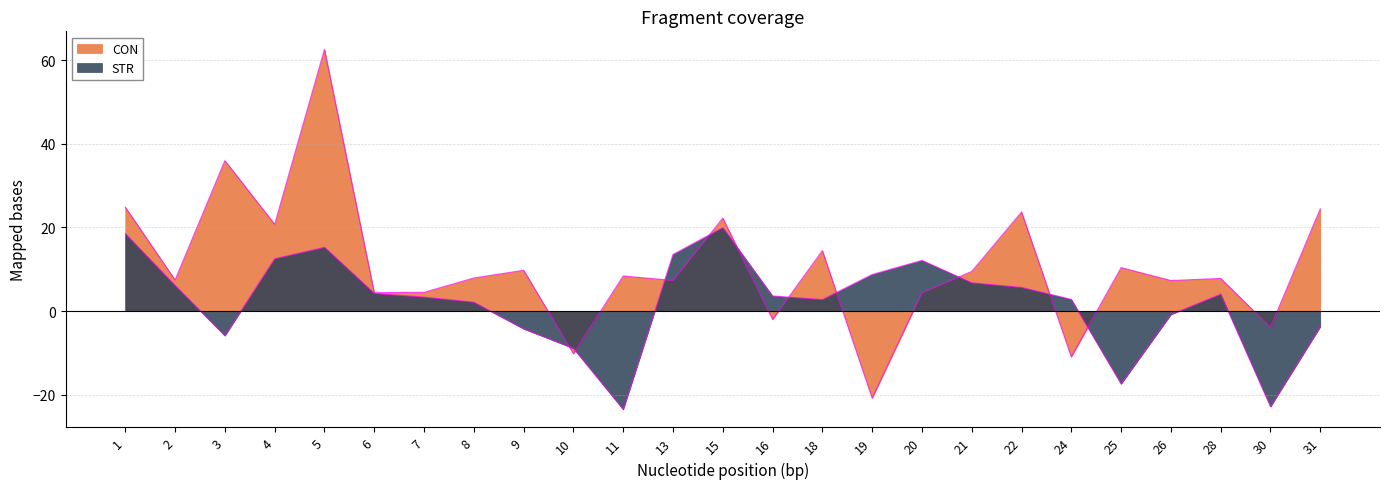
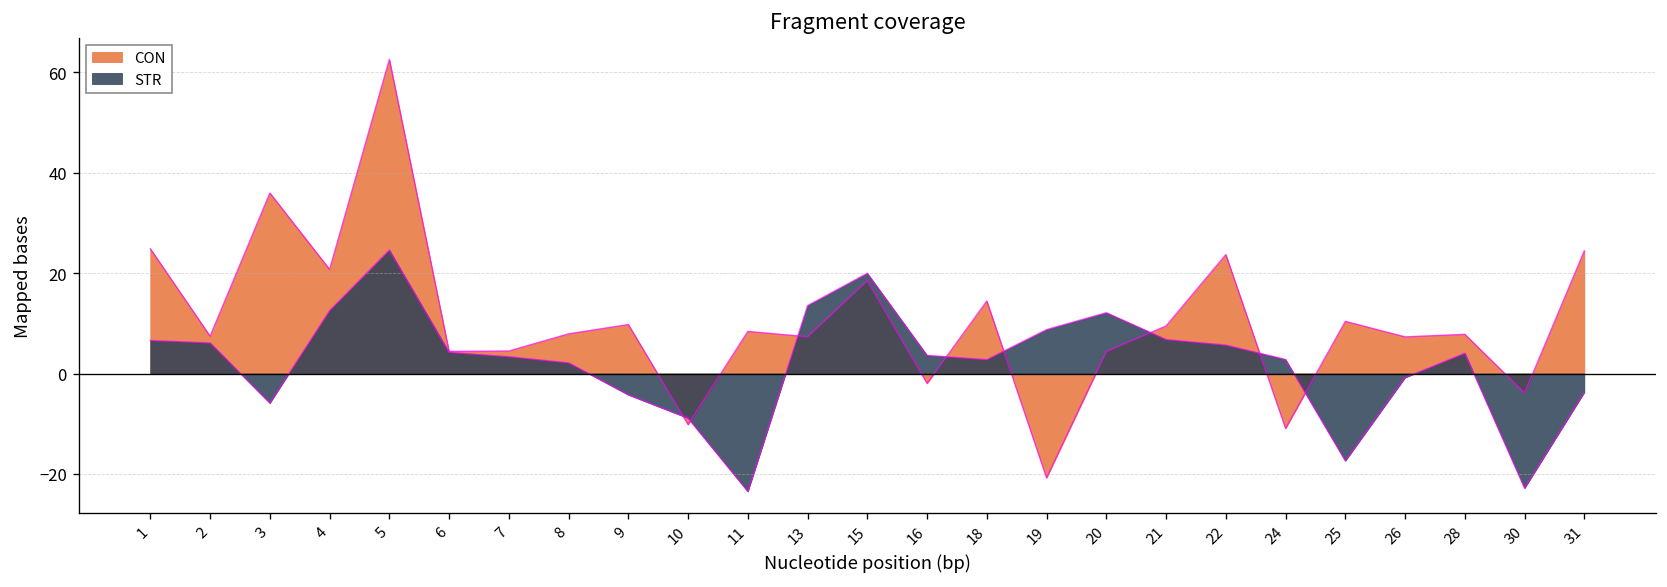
STR, 1: 19 -> 7
STR, 5: 15 -> 25
CON, 15: 22 -> 19
